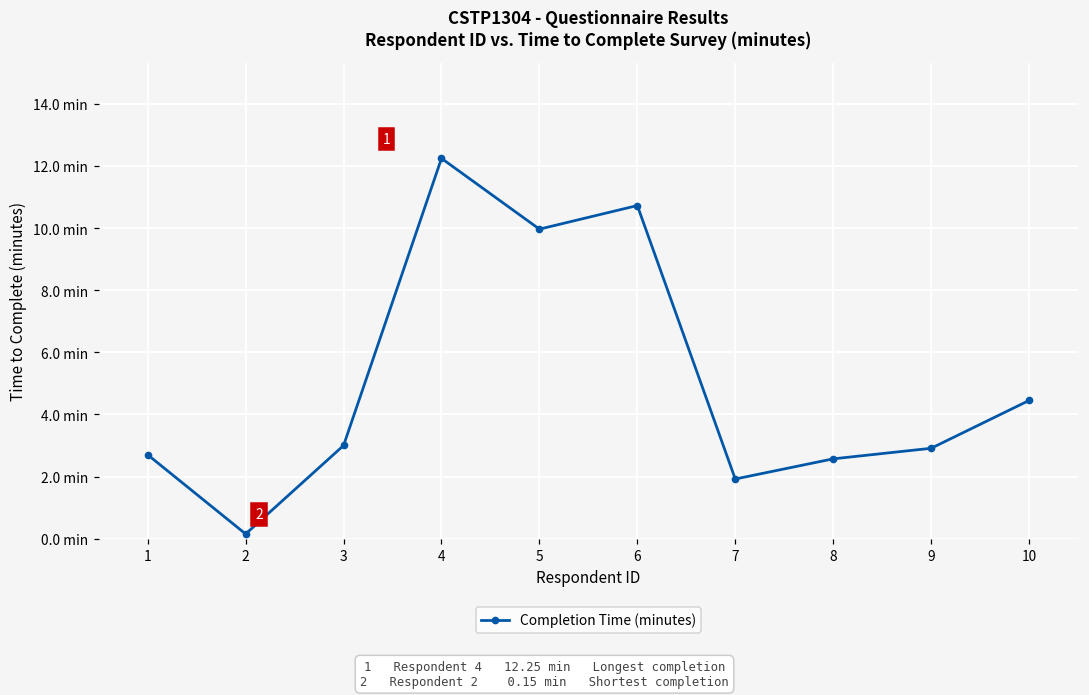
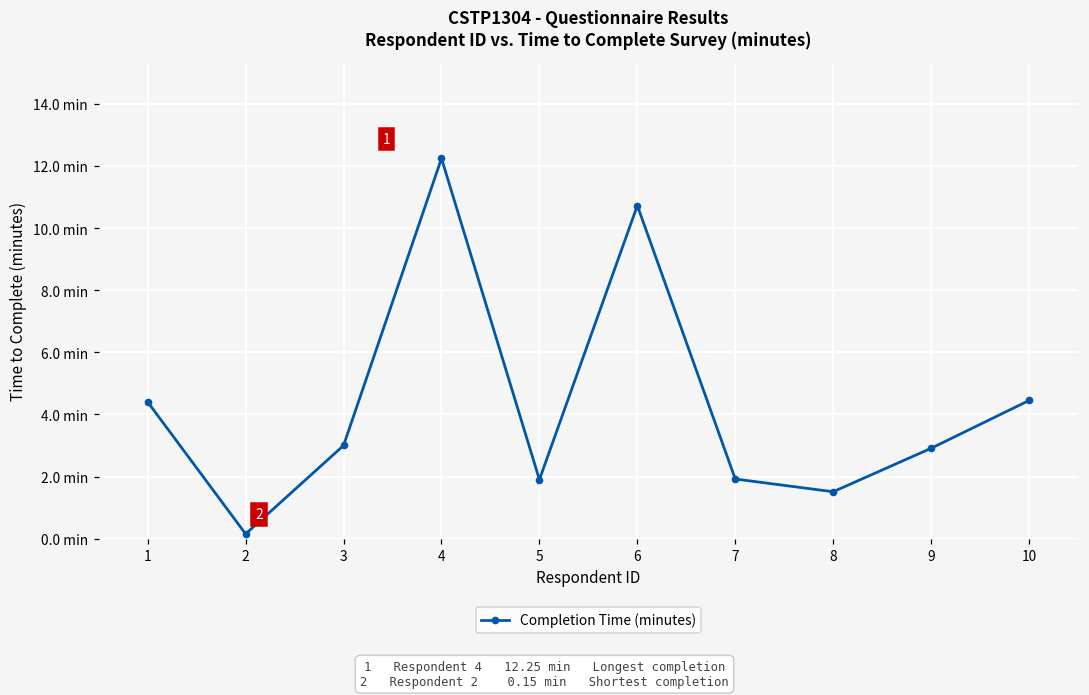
1: 2.7 min -> 4.4 min
5: 10.0 min -> 1.9 min
8: 2.6 min -> 1.5 min
